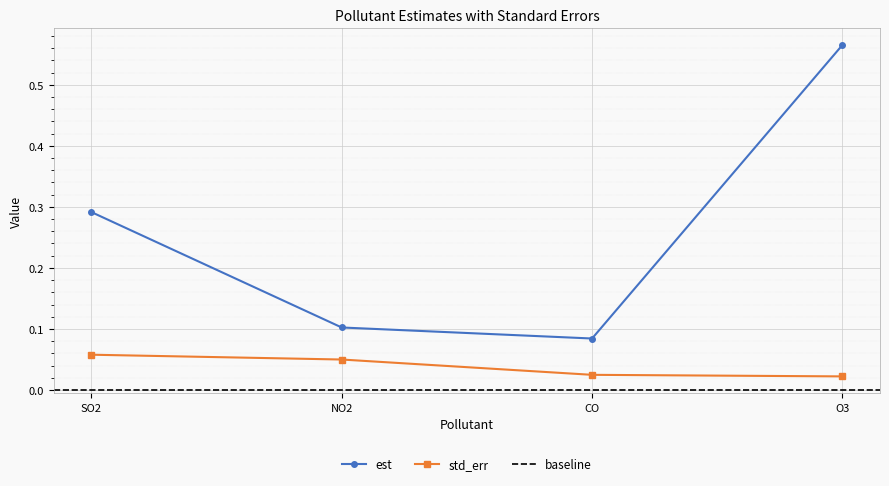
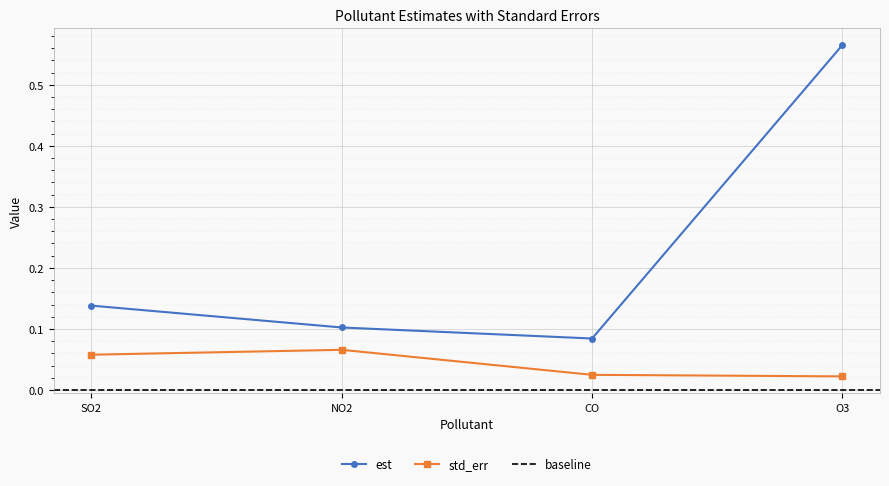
est, SO2: 0.29 -> 0.14
std_err, NO2: 0.05 -> 0.07
